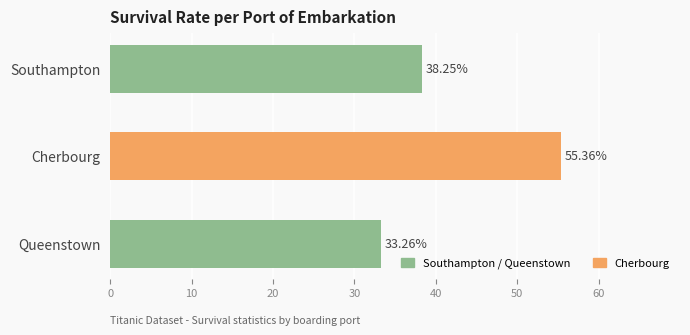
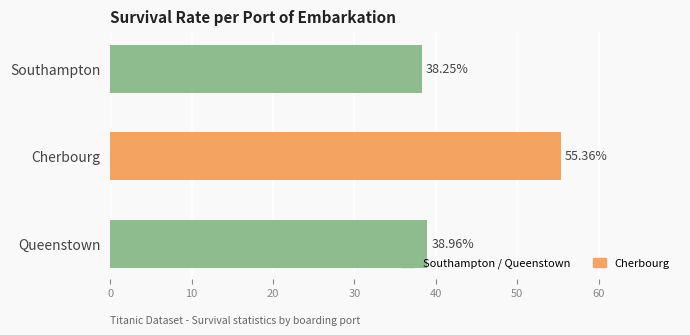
Queenstown: 33.26% -> 38.96%
